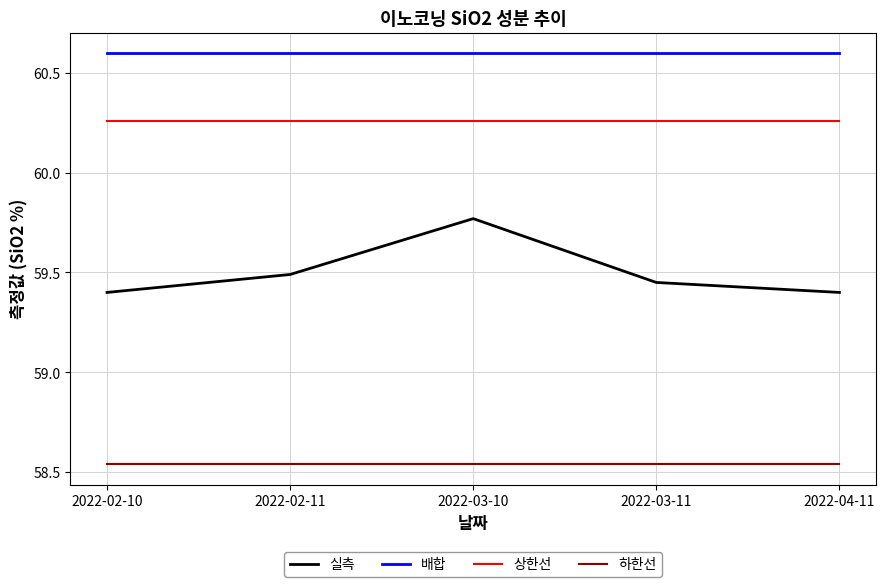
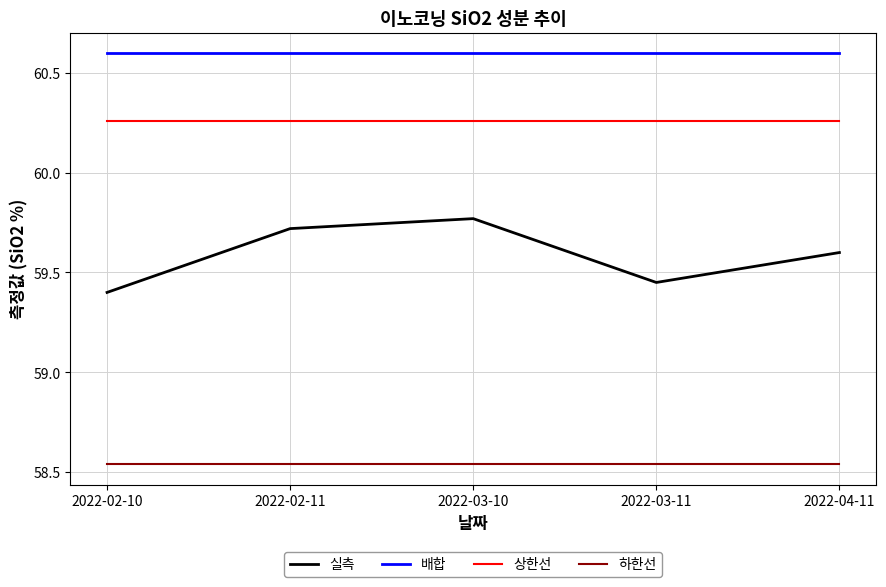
실측, 2022-02-11: 59.49 -> 59.72
실측, 2022-04-11: 59.4 -> 59.6
